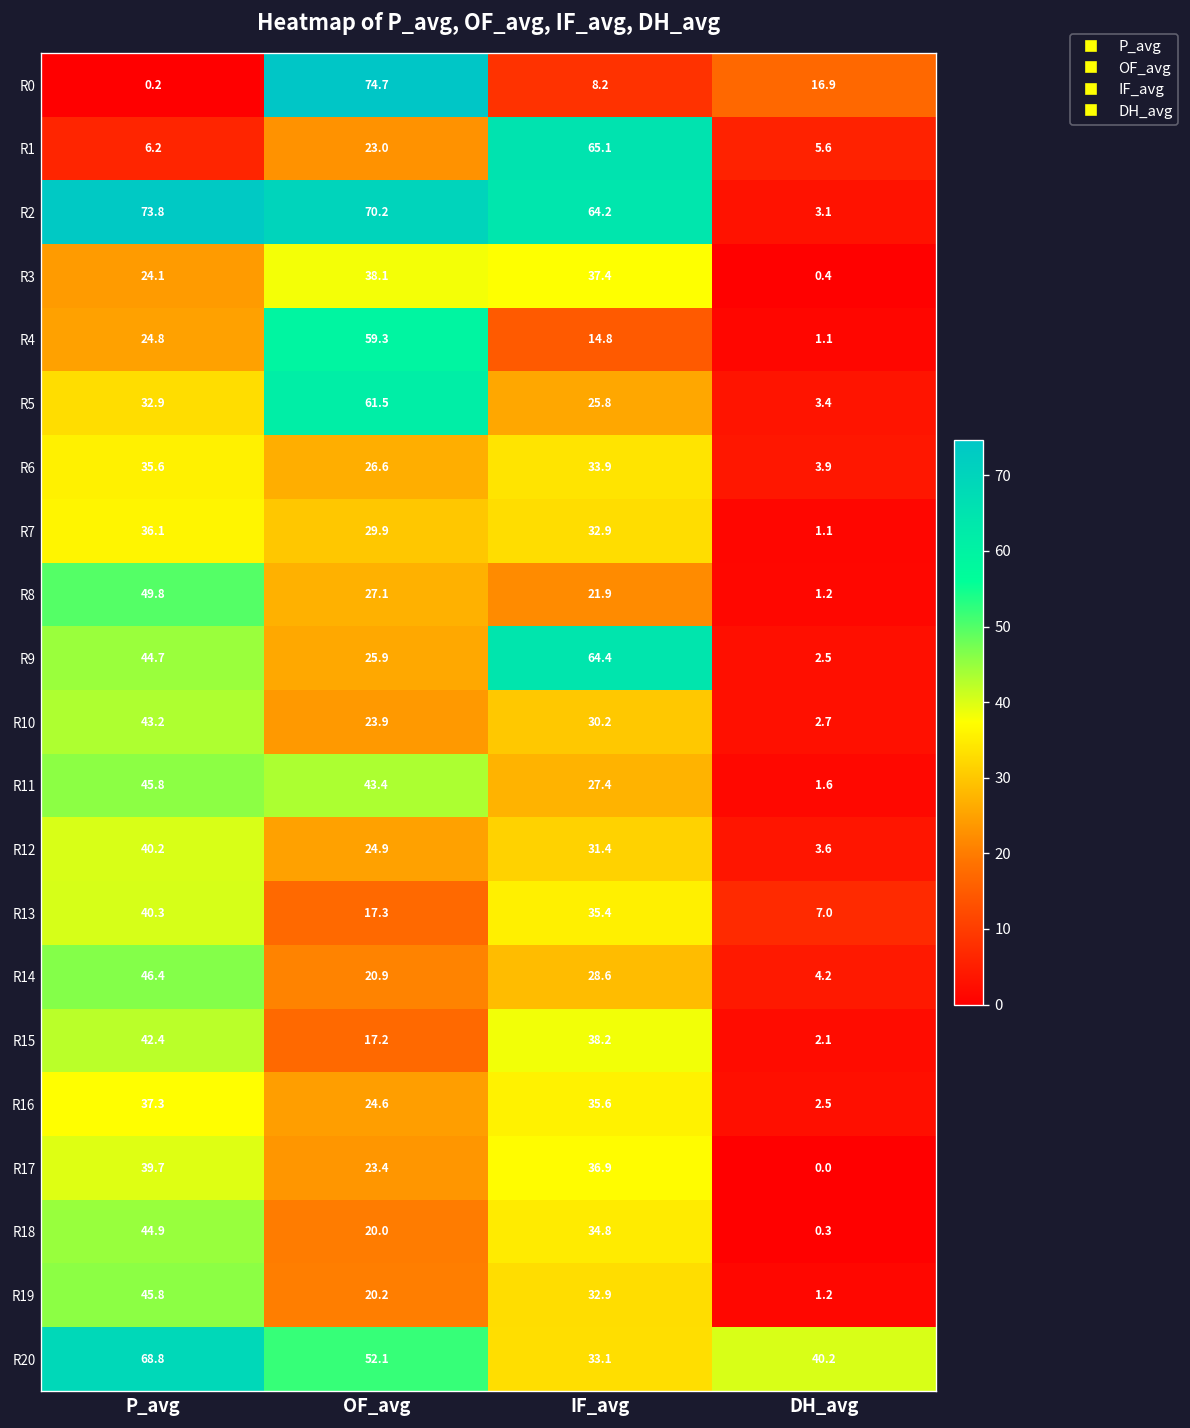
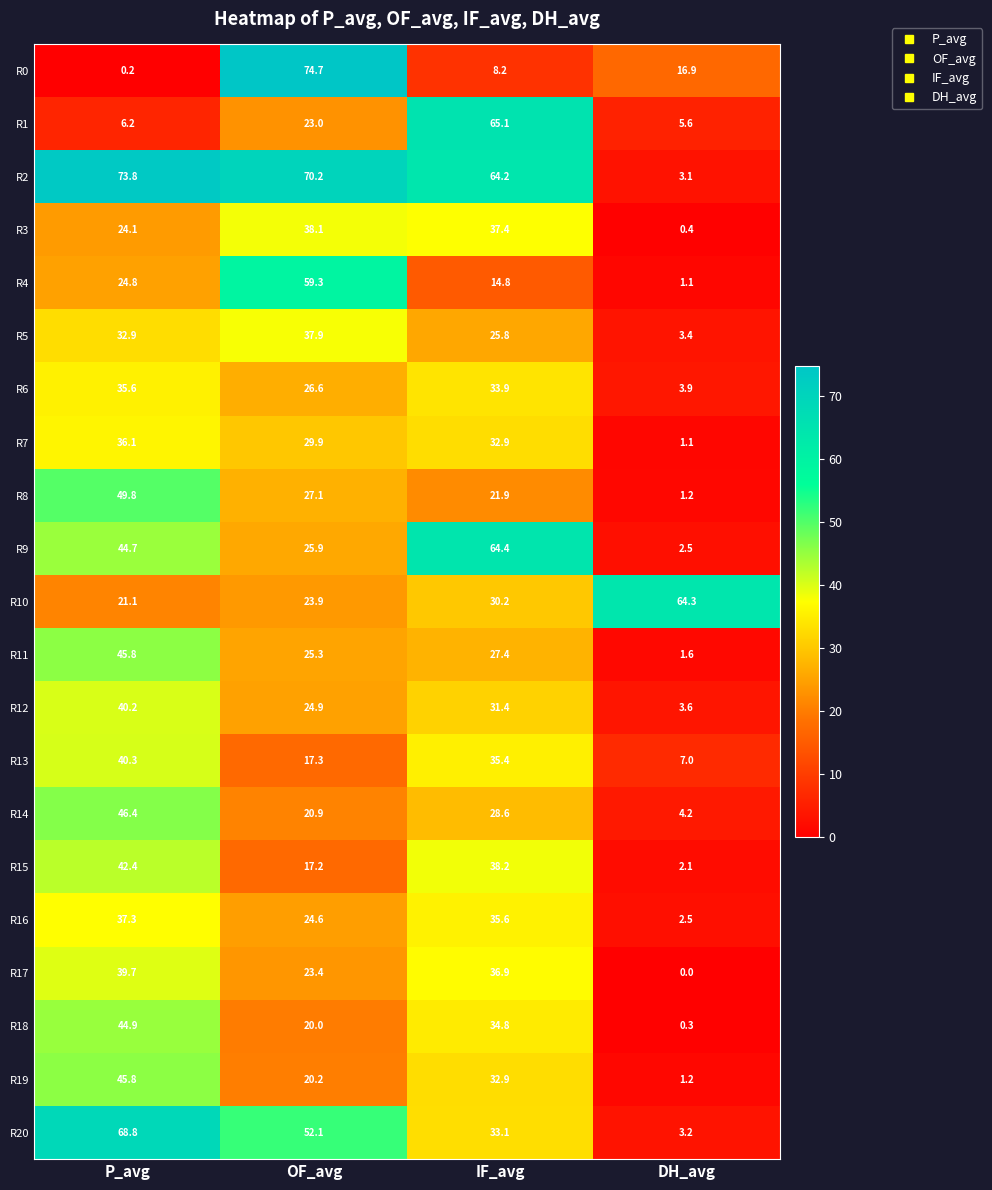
R5, OF_avg: 61.5 -> 37.9
R10, P_avg: 43.2 -> 21.1
R10, DH_avg: 2.7 -> 64.3
R11, OF_avg: 43.4 -> 25.3
R20, DH_avg: 40.2 -> 3.2
